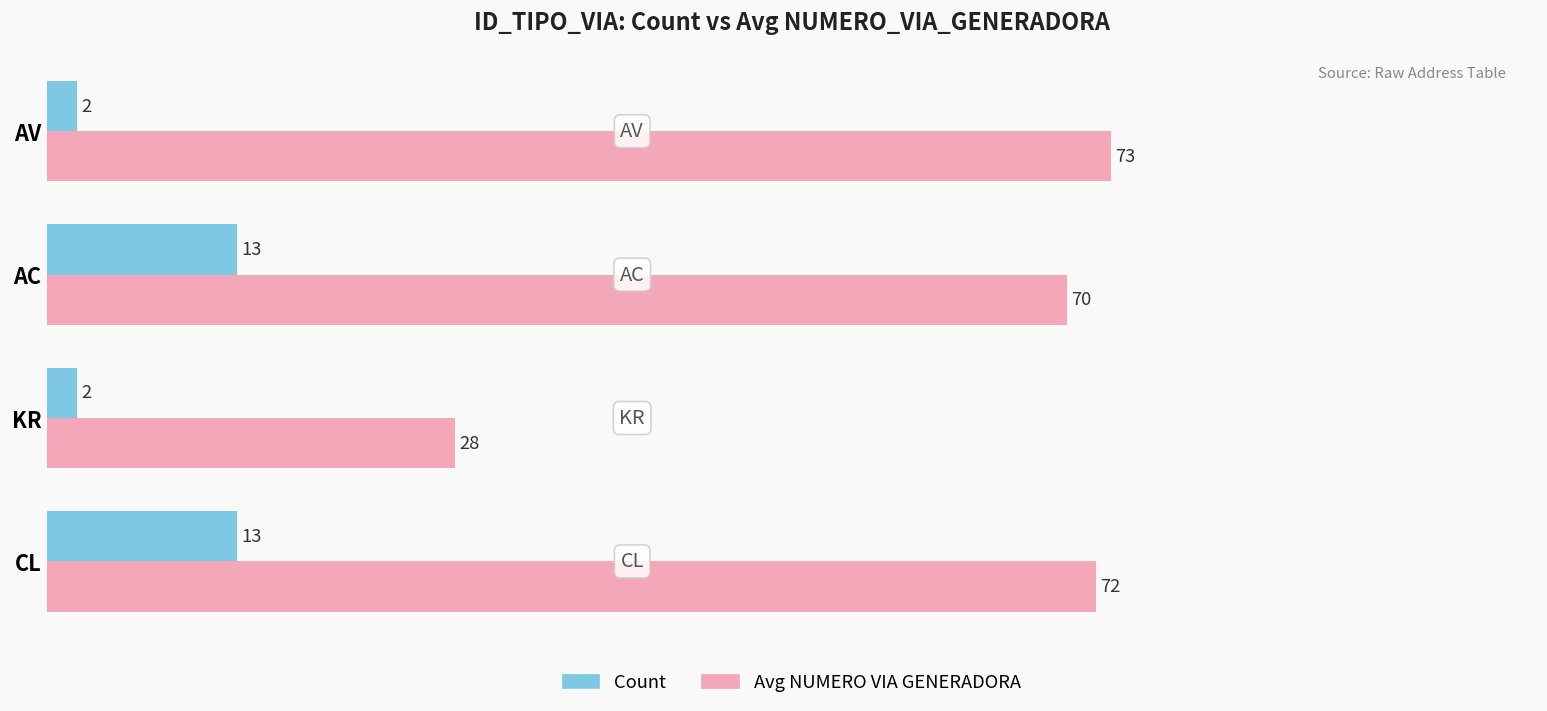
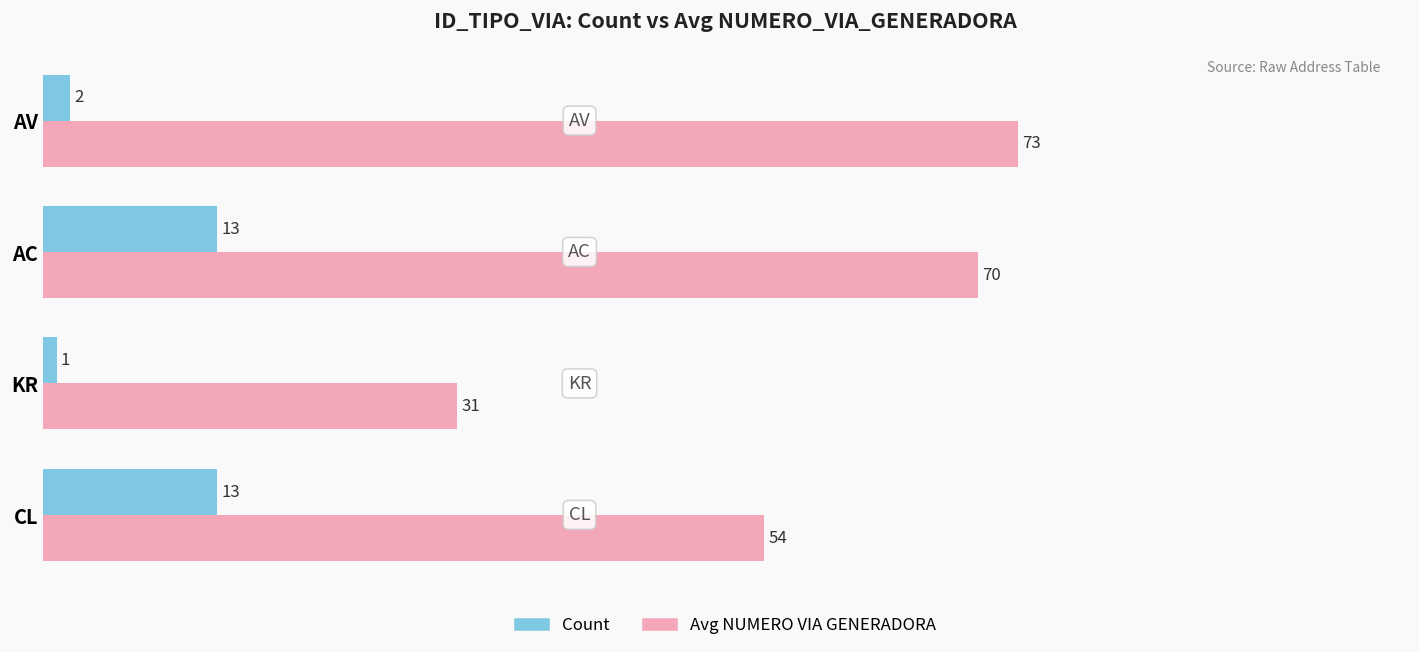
Count, KR: 2 -> 1
Avg NUMERO VIA GENERADORA, KR: 28 -> 31
Avg NUMERO VIA GENERADORA, CL: 72 -> 54
